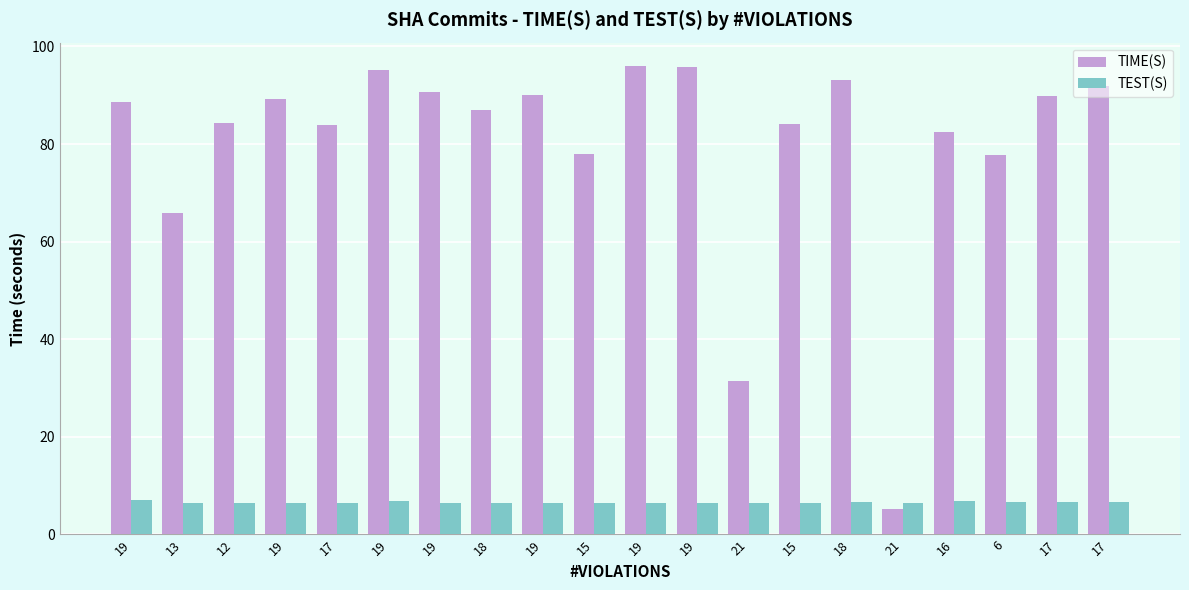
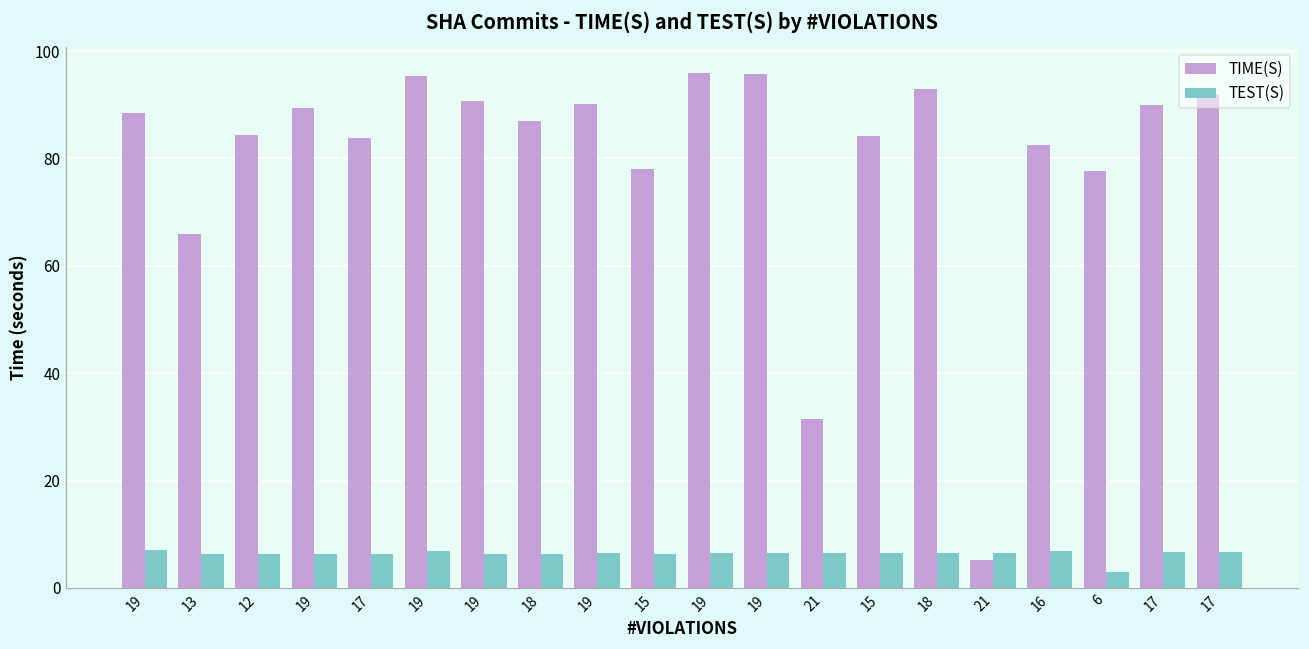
TEST(S), 6: 7 -> 3
